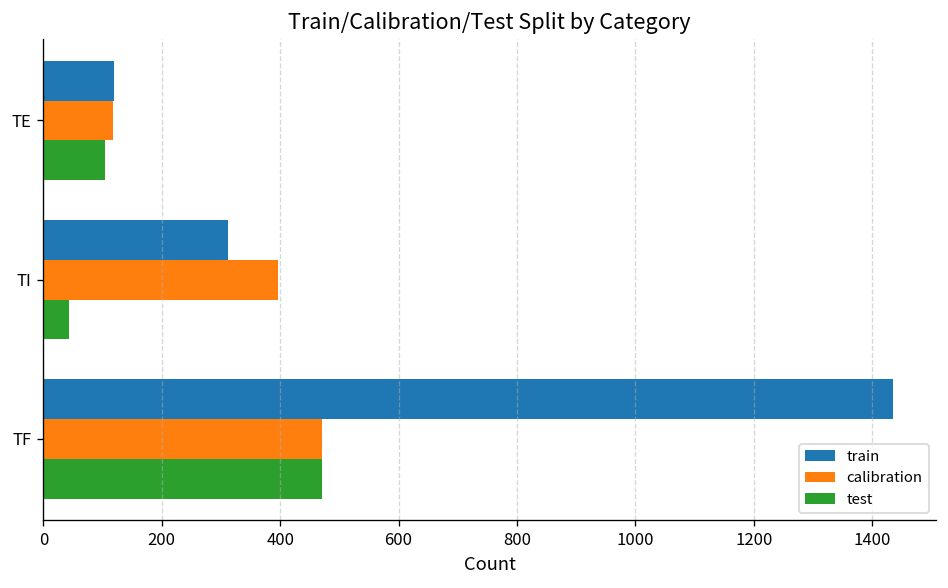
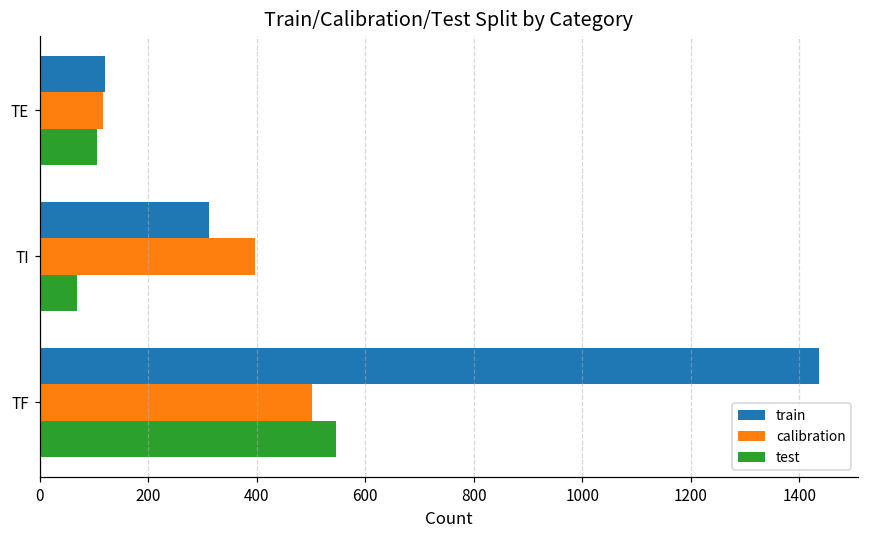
test, TI: 40 -> 70
calibration, TF: 470 -> 500
test, TF: 470 -> 550
